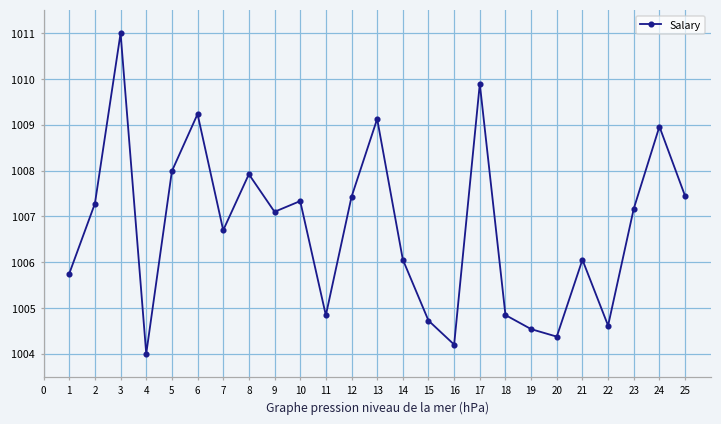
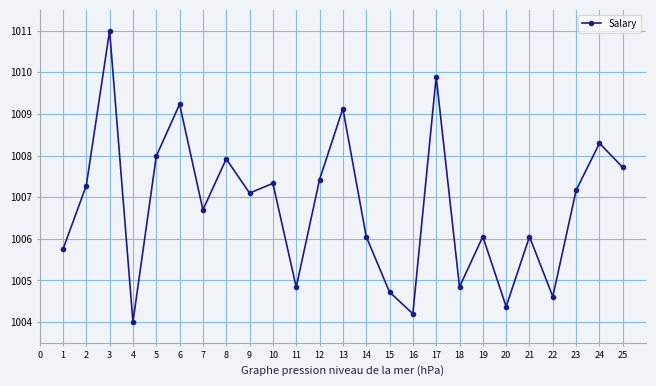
19: 1004.5 -> 1006.1
24: 1009.0 -> 1008.3
25: 1007.4 -> 1007.7
